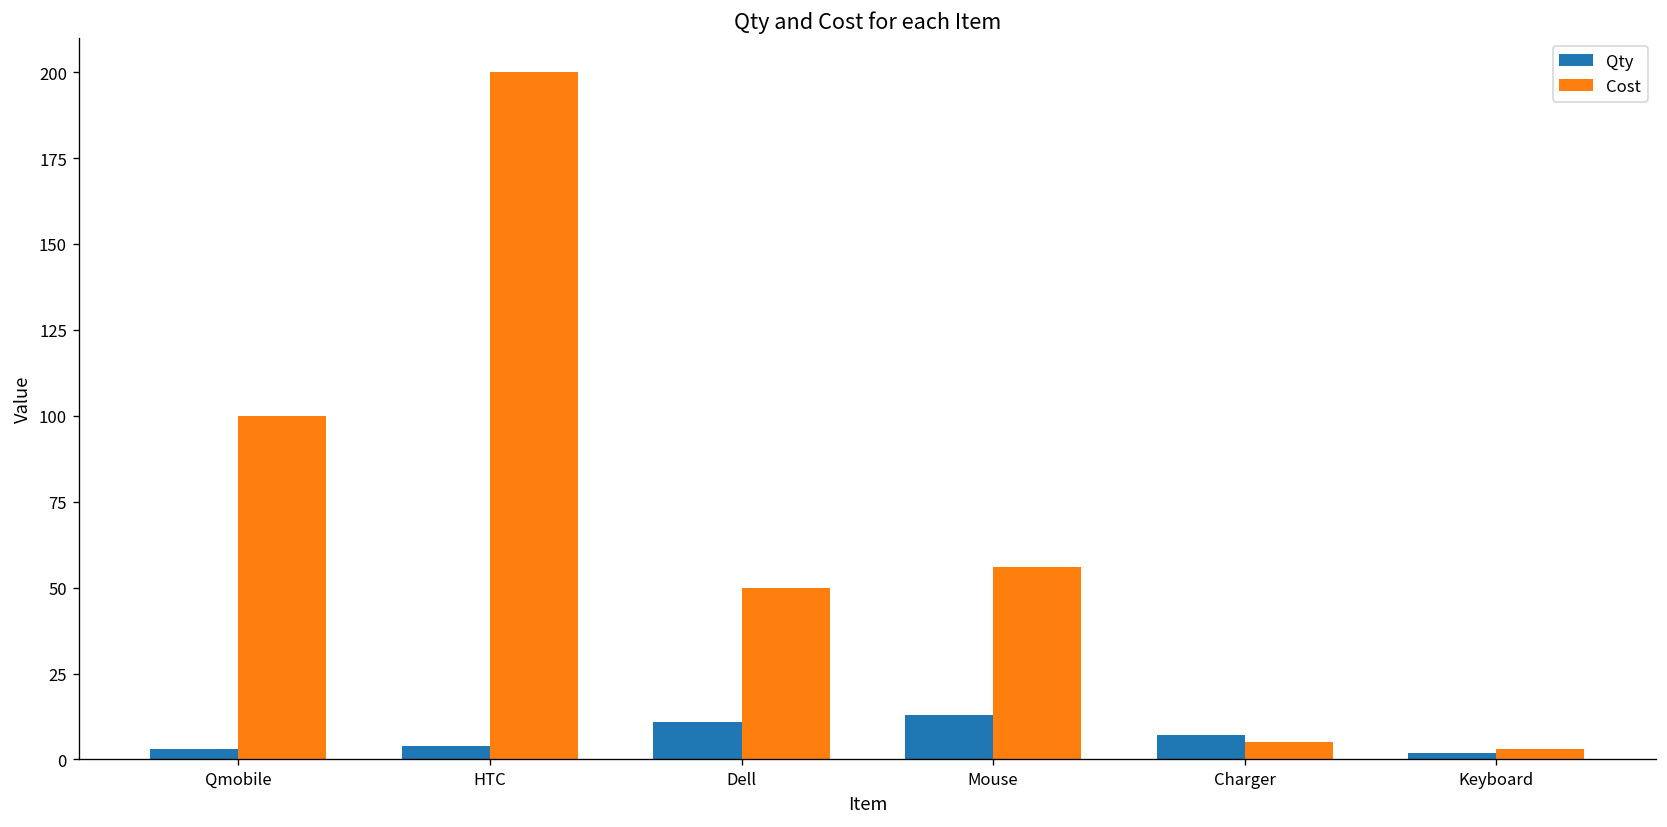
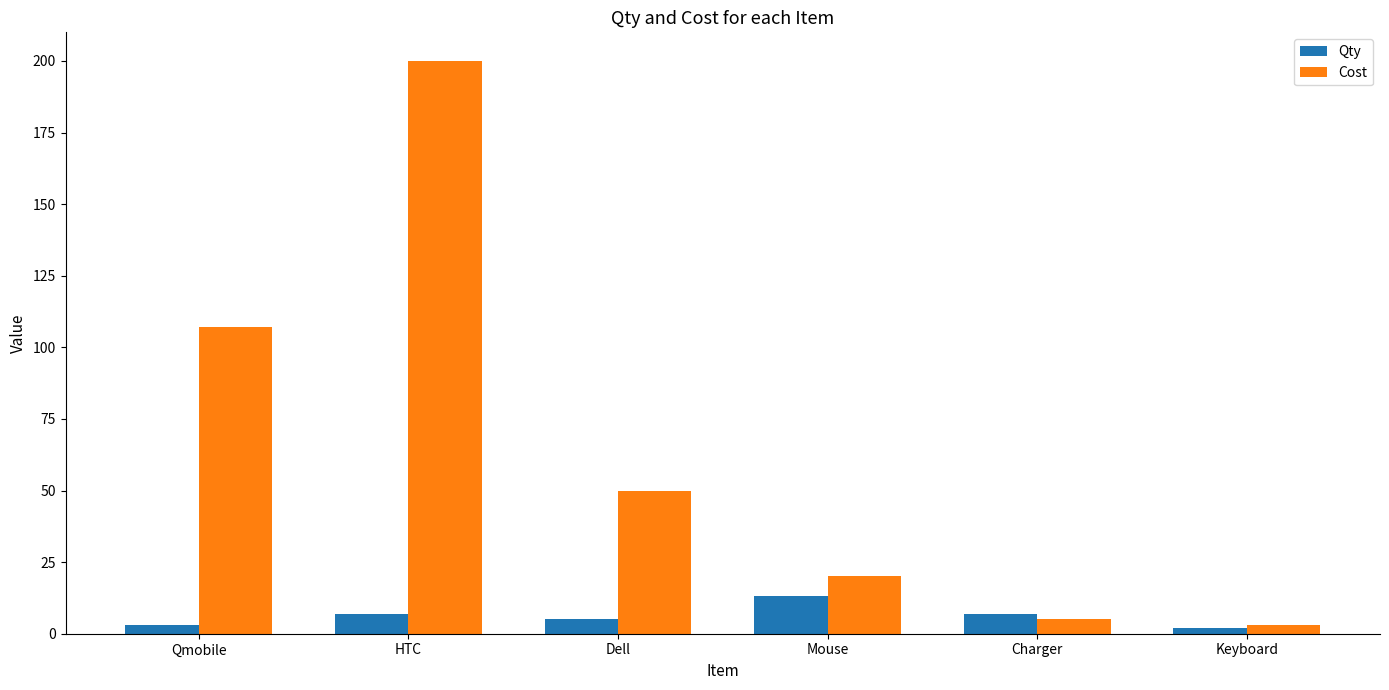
Cost, Qmobile: 100 -> 107
Qty, HTC: 4 -> 7
Qty, Dell: 11 -> 5
Cost, Mouse: 56 -> 20
